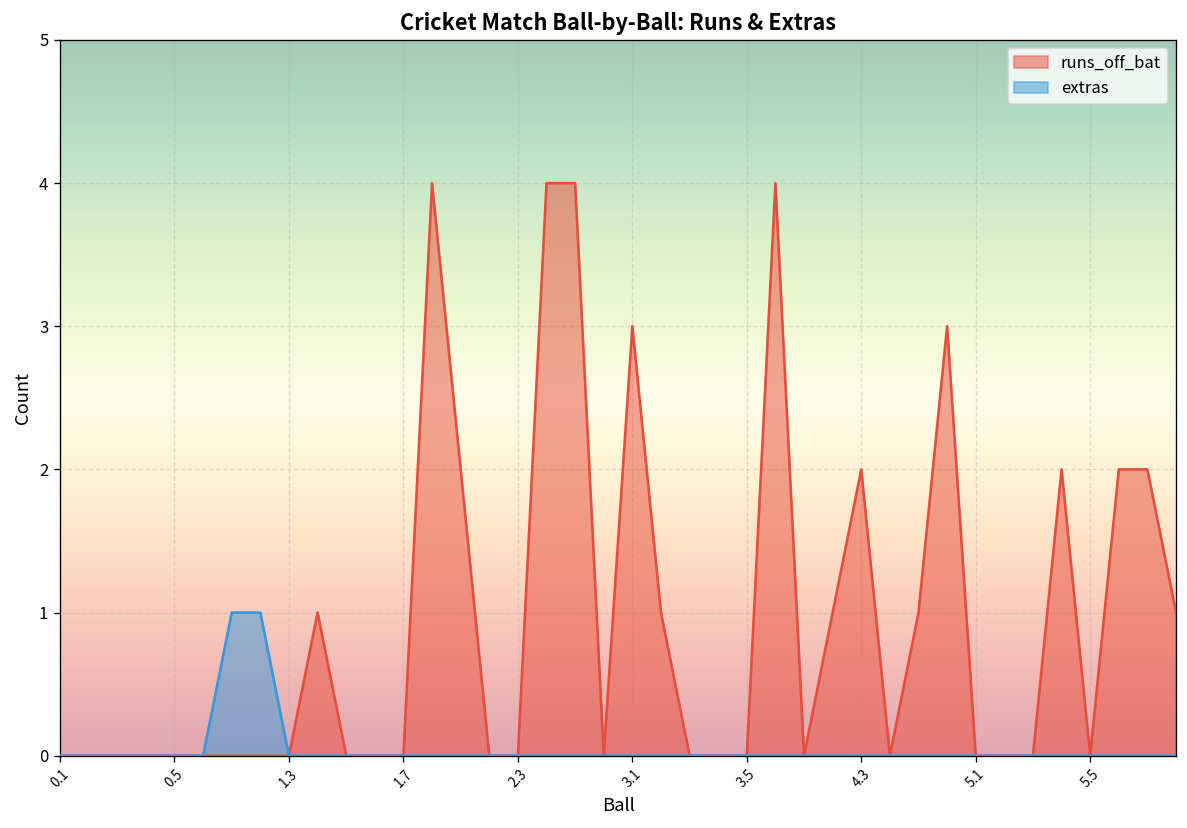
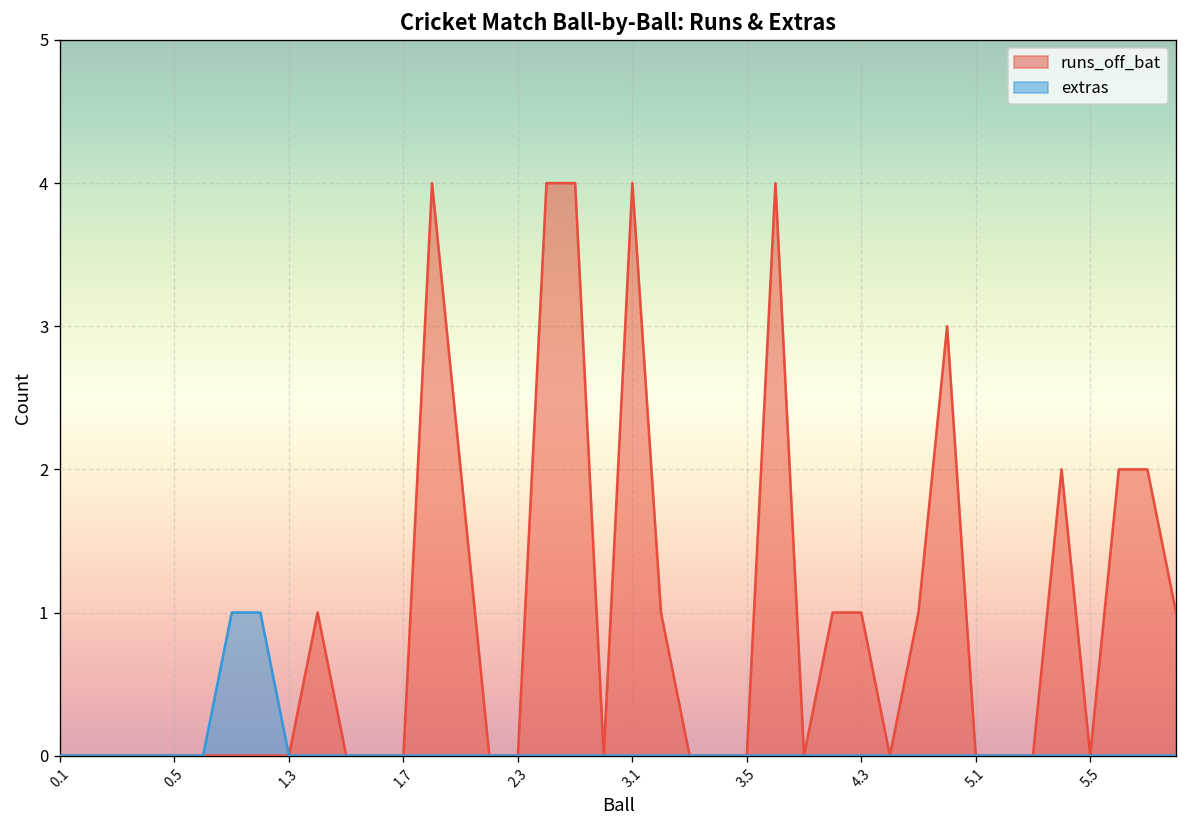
runs_off_bat, 3.1: 3 -> 4
runs_off_bat, 4.3: 2 -> 1
